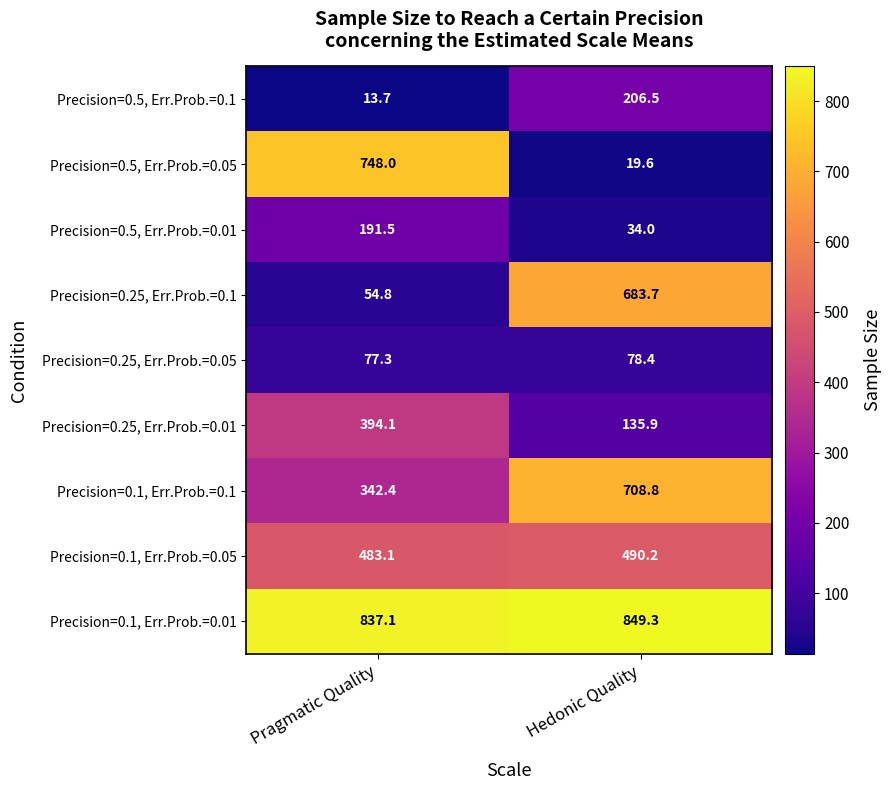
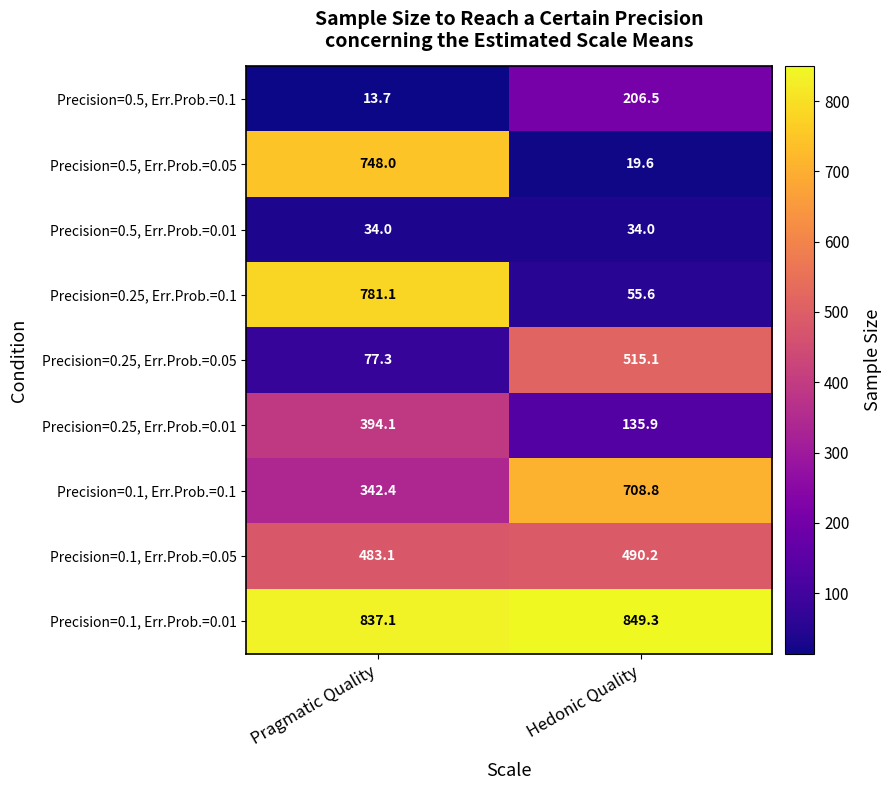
Precision=0.5, Err.Prob.=0.01, Pragmatic Quality: 191.5 -> 34.0
Precision=0.25, Err.Prob.=0.1, Pragmatic Quality: 54.8 -> 781.1
Precision=0.25, Err.Prob.=0.1, Hedonic Quality: 683.7 -> 55.6
Precision=0.25, Err.Prob.=0.05, Hedonic Quality: 78.4 -> 515.1
